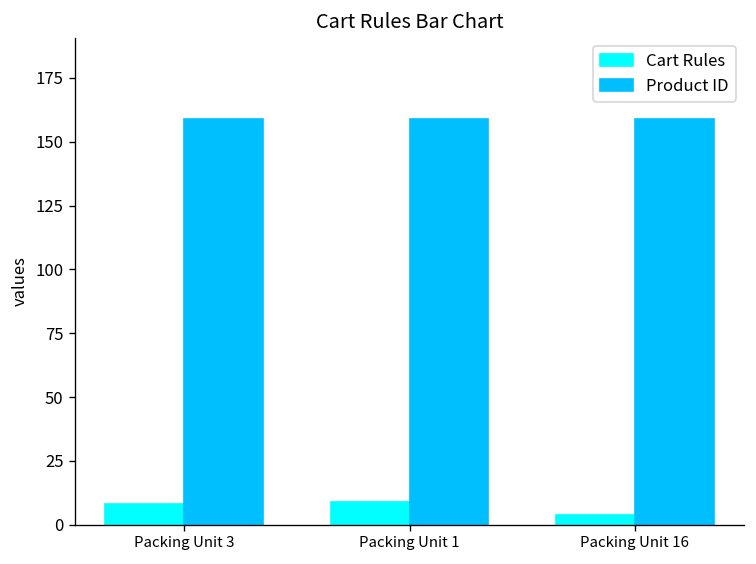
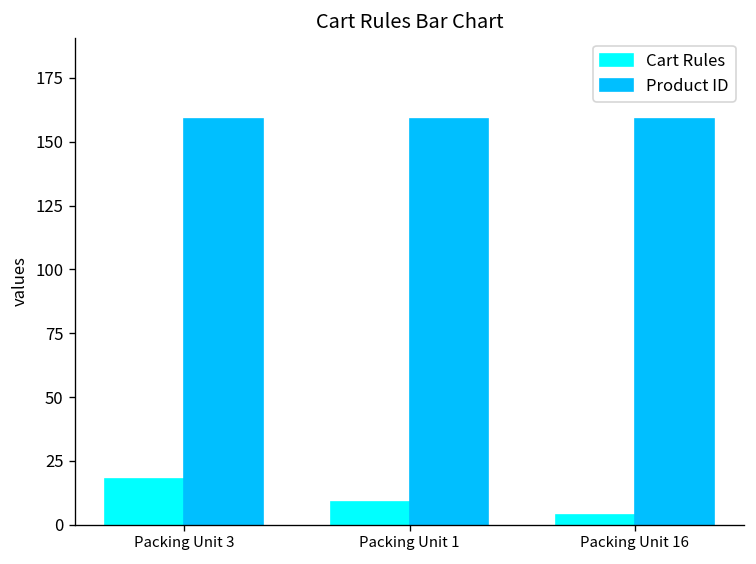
Cart Rules, Packing Unit 3: 8 -> 18
